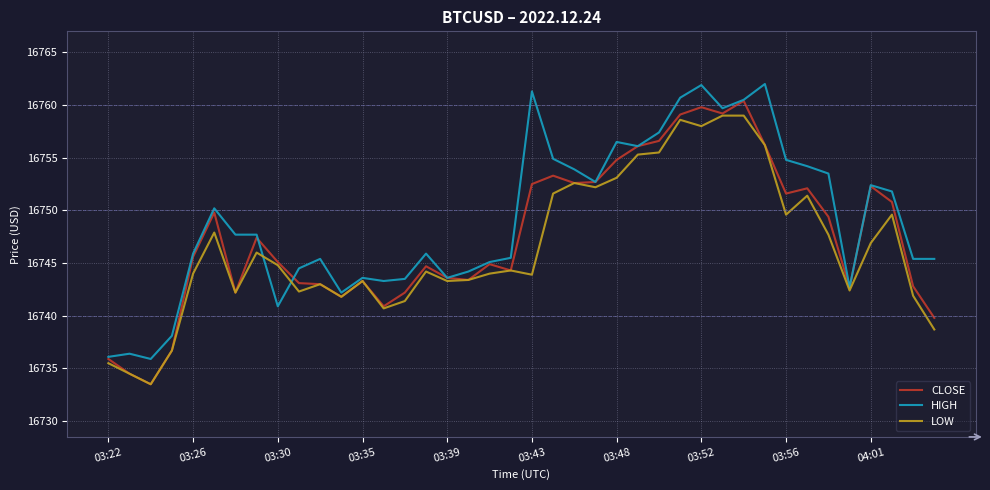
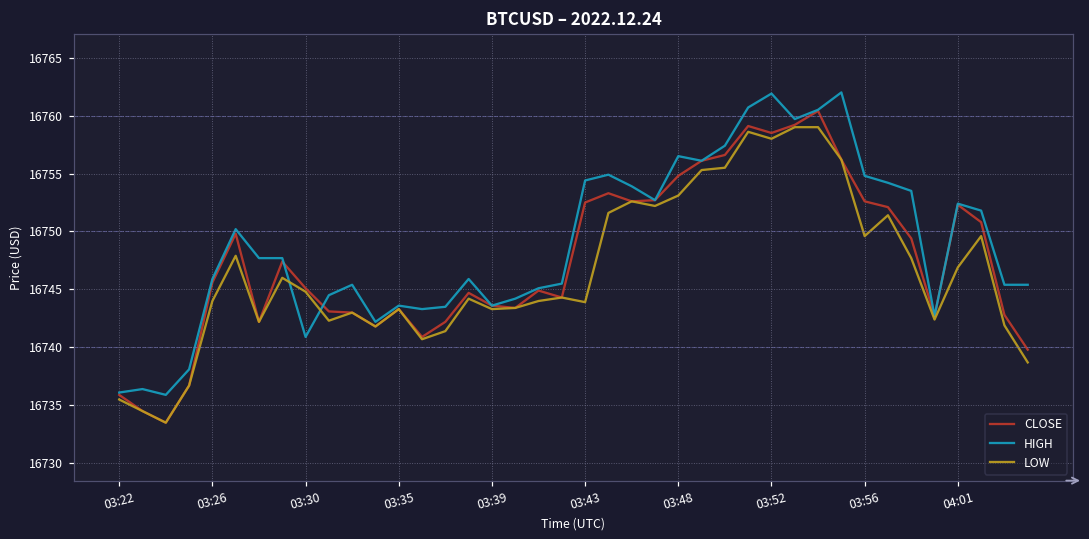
HIGH, 03:43: 16761.3 -> 16754.4
CLOSE, 03:52: 16759.8 -> 16758.5
CLOSE, 03:56: 16751.6 -> 16752.6
